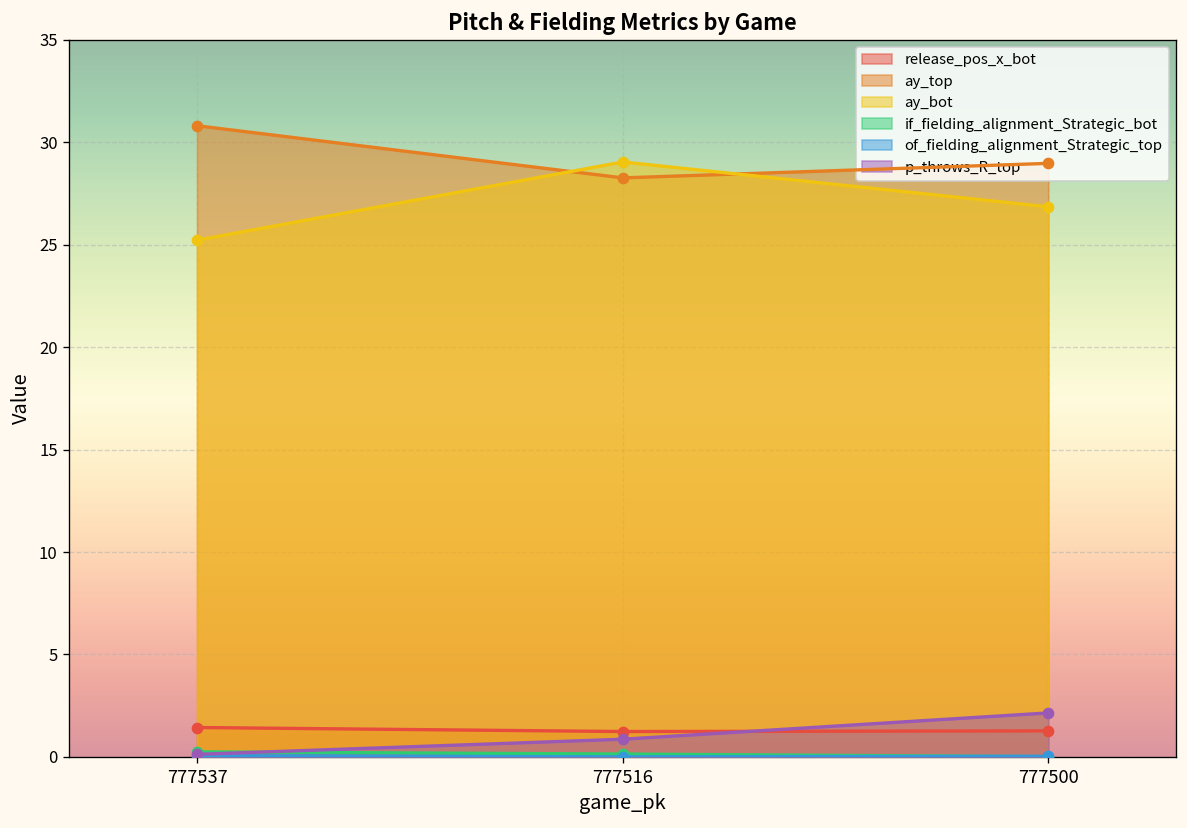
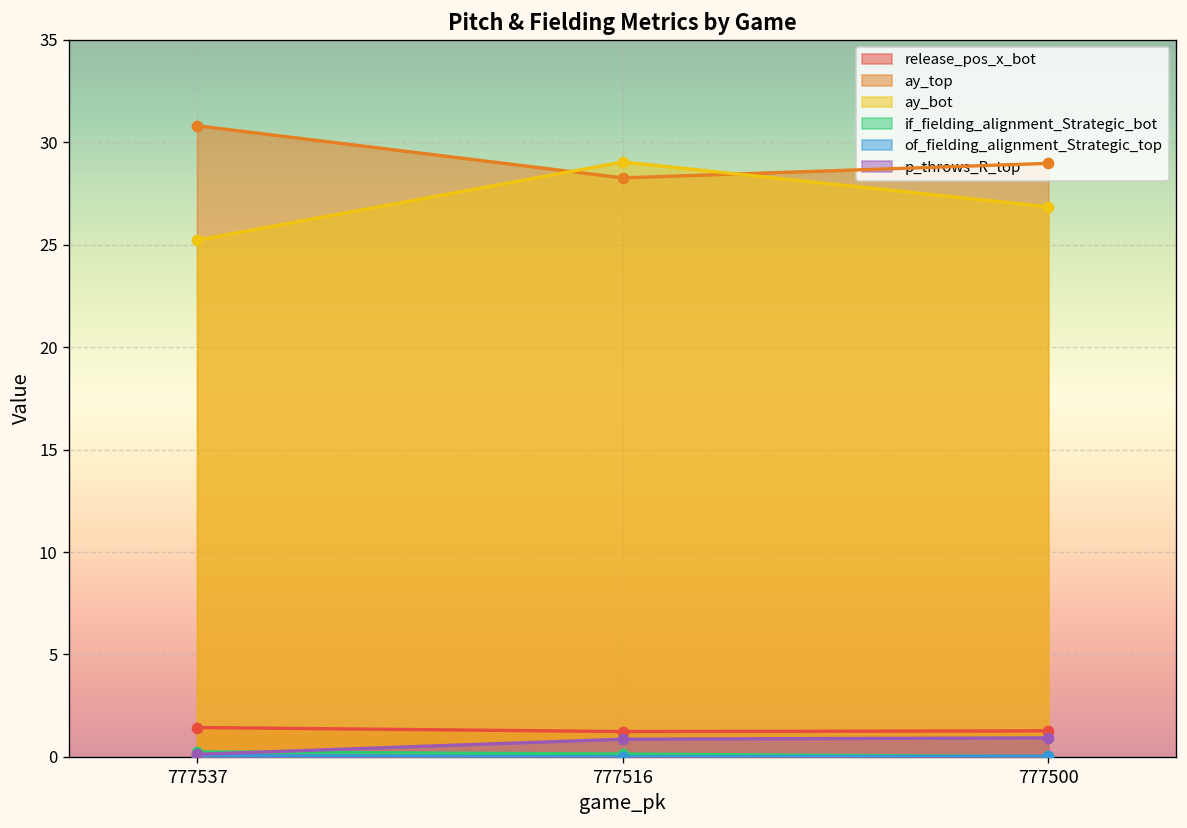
p_throws_R_top, 777500: 2.1 -> 0.9
